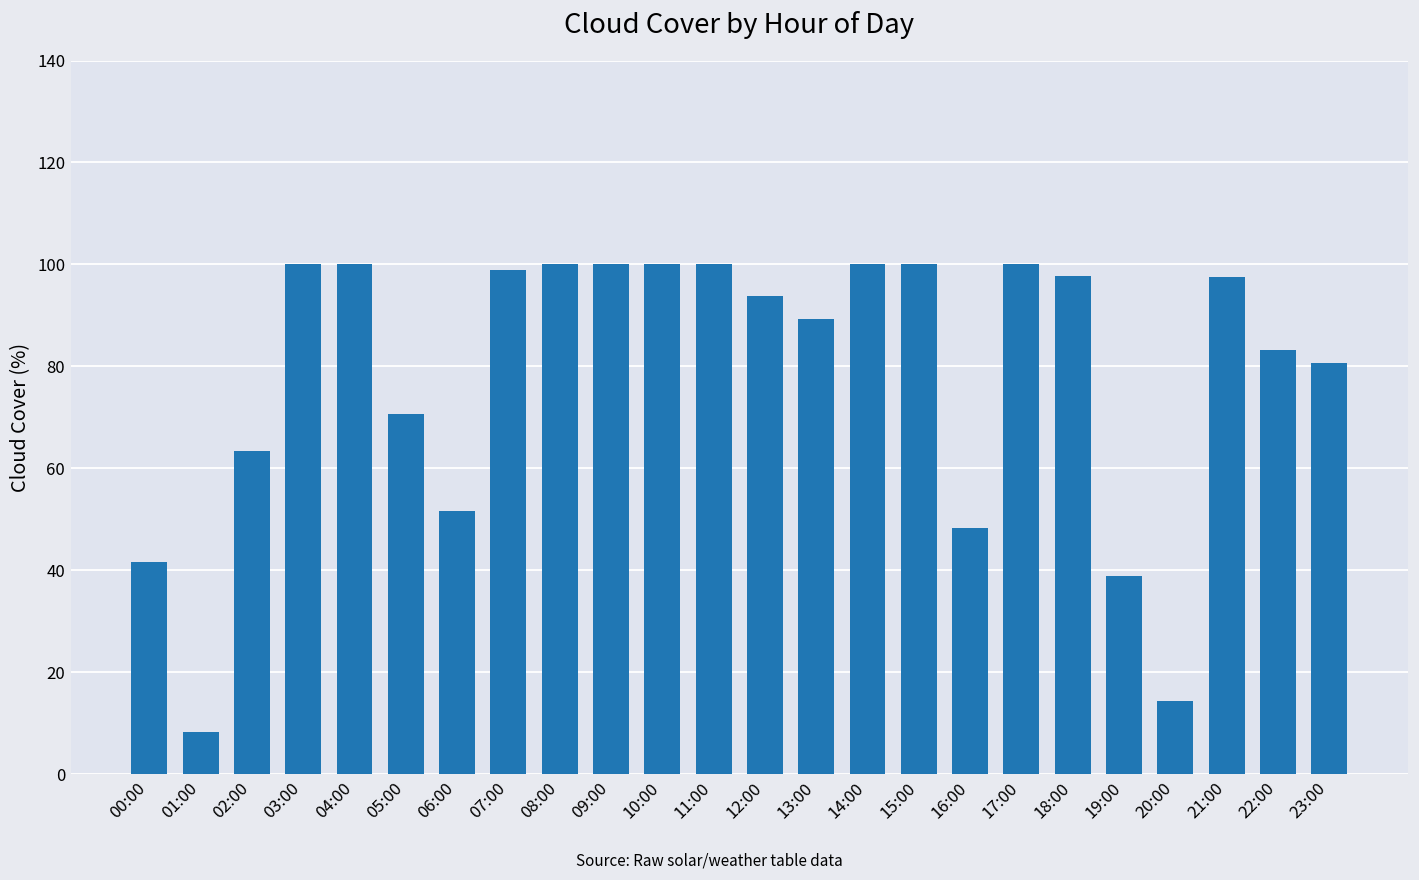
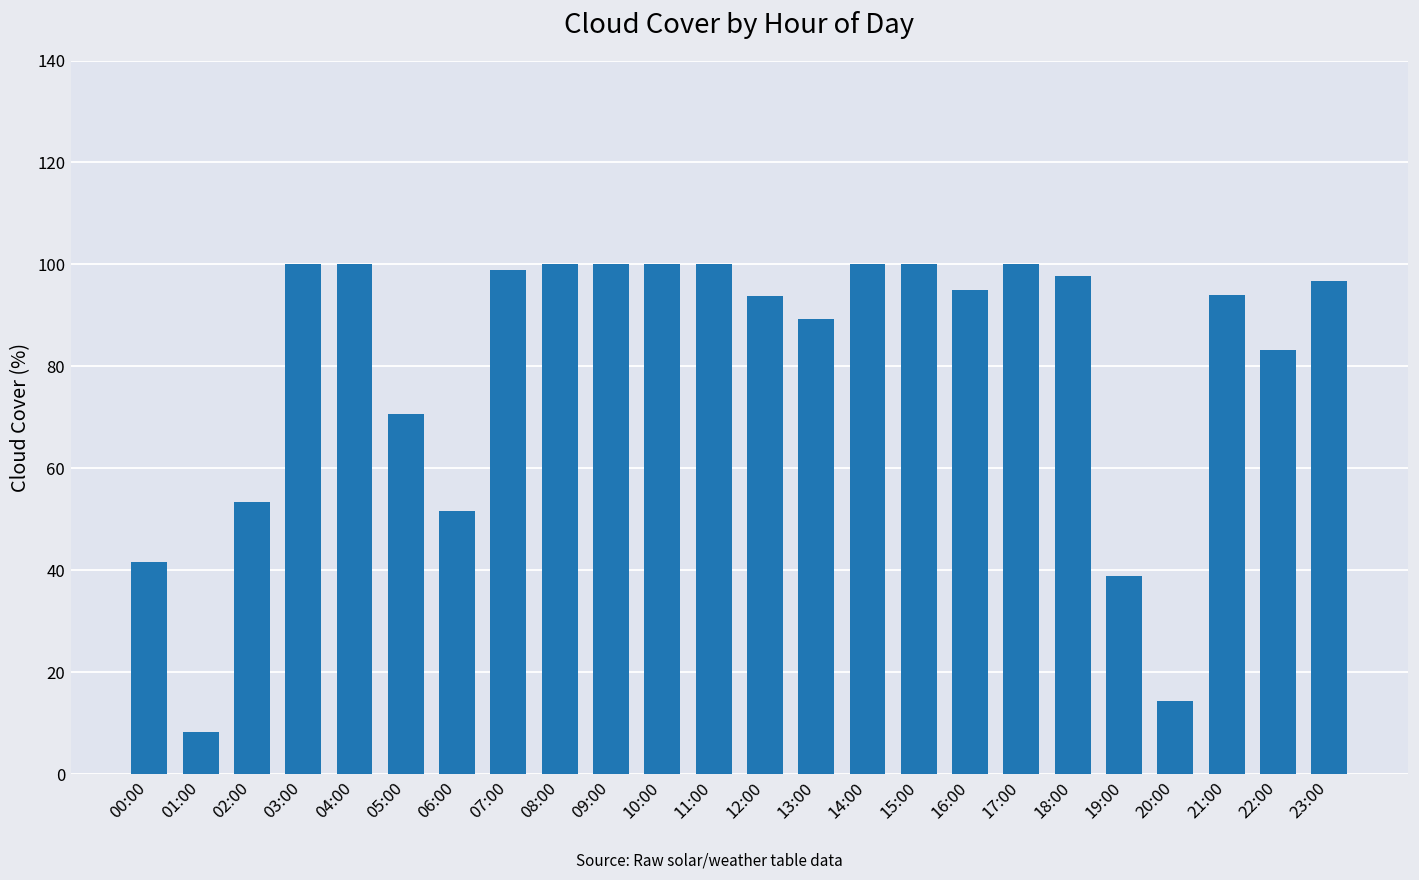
02:00: 64 -> 54
16:00: 48 -> 95
21:00: 98 -> 94
23:00: 81 -> 97
